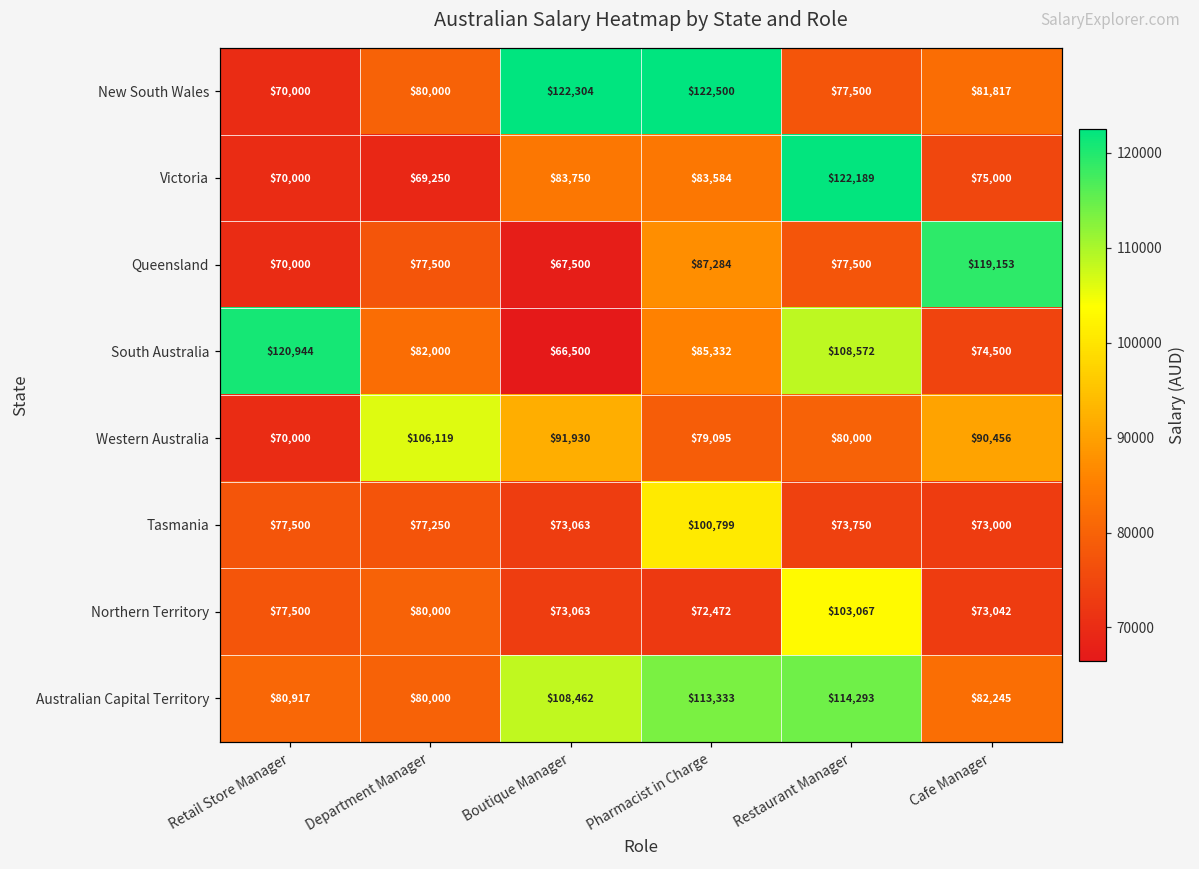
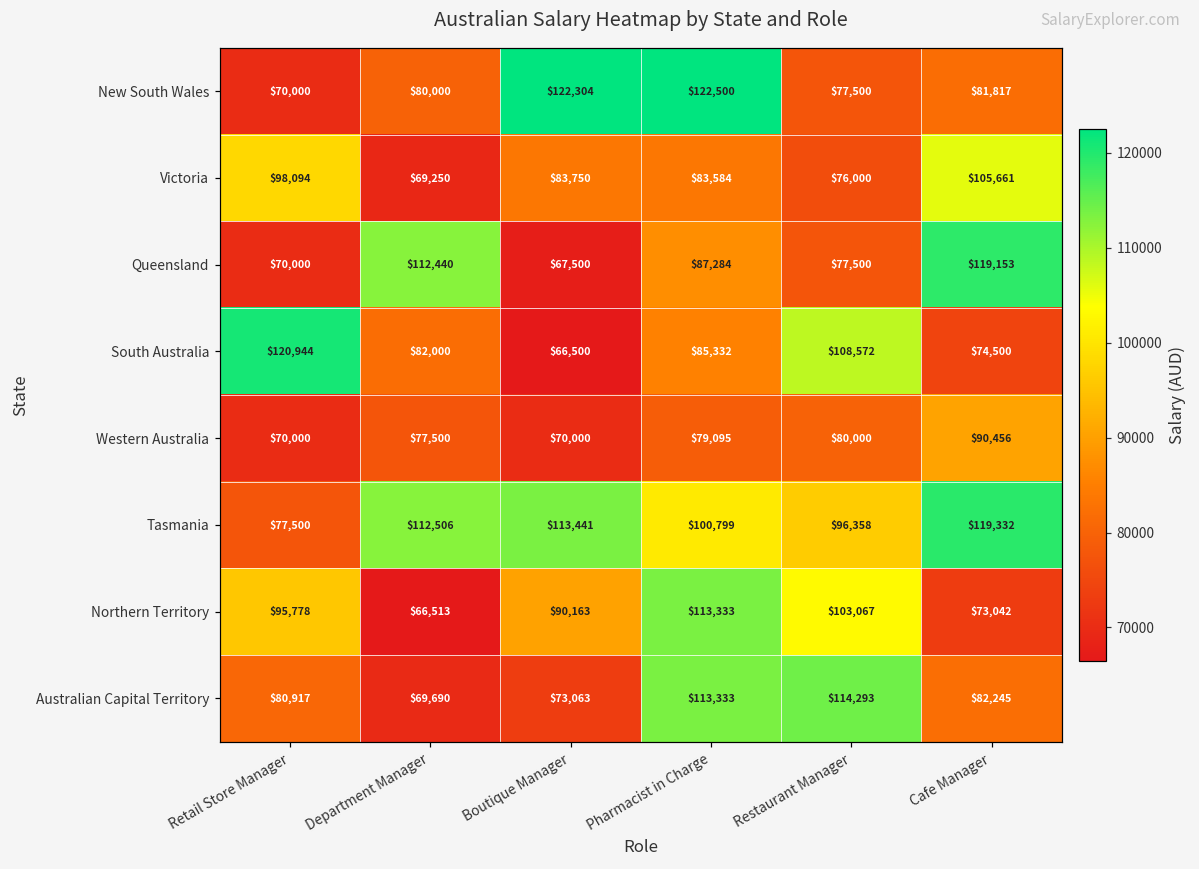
Victoria, Retail Store Manager: $70,000 -> $98,094
Victoria, Restaurant Manager: $122,189 -> $76,000
Victoria, Cafe Manager: $75,000 -> $105,661
Queensland, Department Manager: $77,500 -> $112,440
Western Australia, Department Manager: $106,119 -> $77,500
Western Australia, Boutique Manager: $91,930 -> $70,000
Tasmania, Department Manager: $77,250 -> $112,506
Tasmania, Boutique Manager: $73,063 -> $113,441
Tasmania, Restaurant Manager: $73,750 -> $96,358
Tasmania, Cafe Manager: $73,000 -> $119,332
Northern Territory, Retail Store Manager: $77,500 -> $95,778
Northern Territory, Department Manager: $80,000 -> $66,513
Northern Territory, Boutique Manager: $73,063 -> $90,163
Northern Territory, Pharmacist in Charge: $72,472 -> $113,333
Australian Capital Territory, Department Manager: $80,000 -> $69,690
Australian Capital Territory, Boutique Manager: $108,462 -> $73,063
